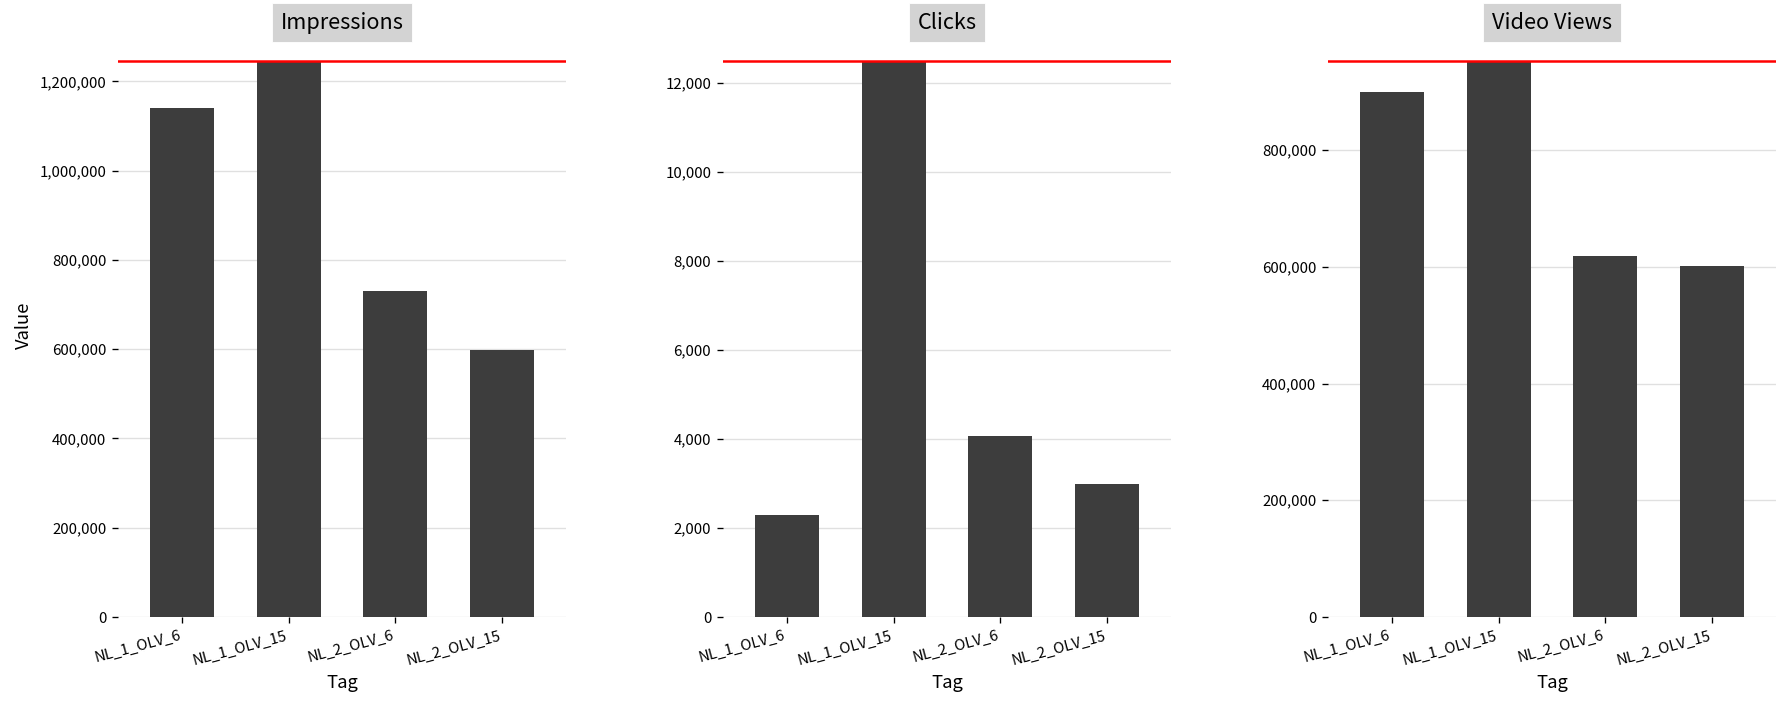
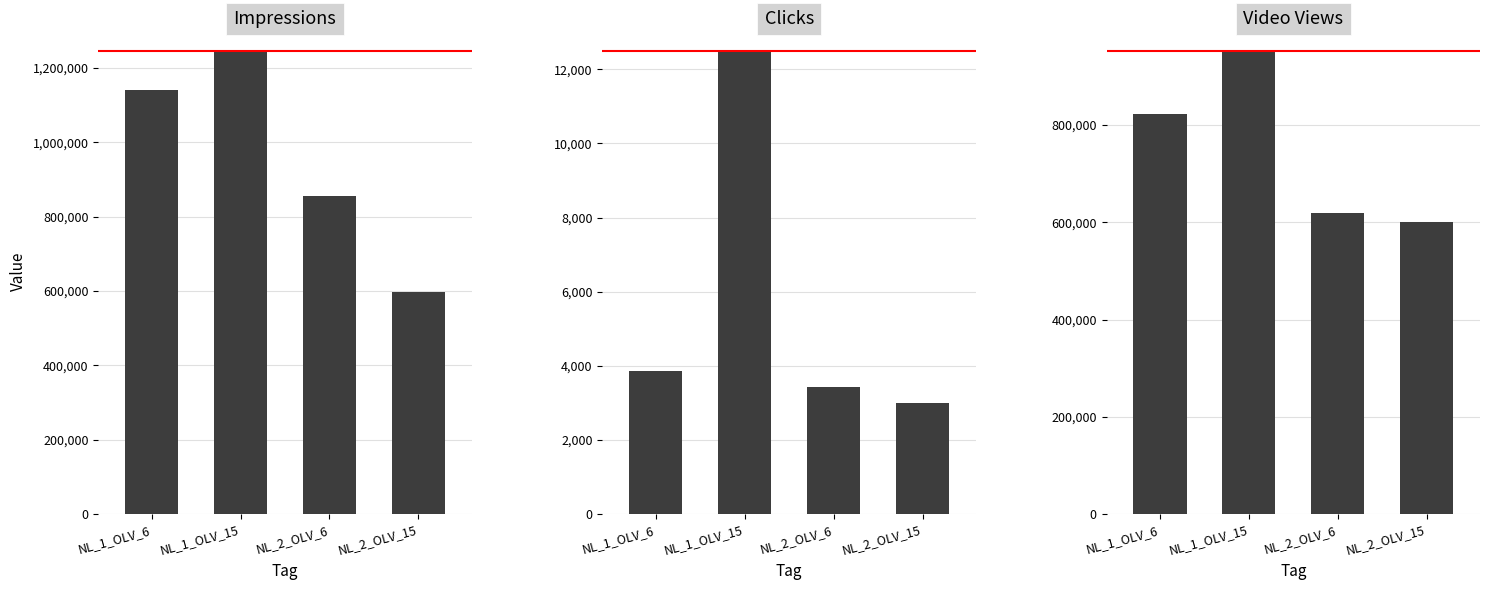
Impressions, NL_2_OLV_6: 730,000 -> 850,000
Clicks, NL_1_OLV_6: 2,300 -> 3,900
Clicks, NL_2_OLV_6: 4,100 -> 3,400
Video Views, NL_1_OLV_6: 900,000 -> 820,000
